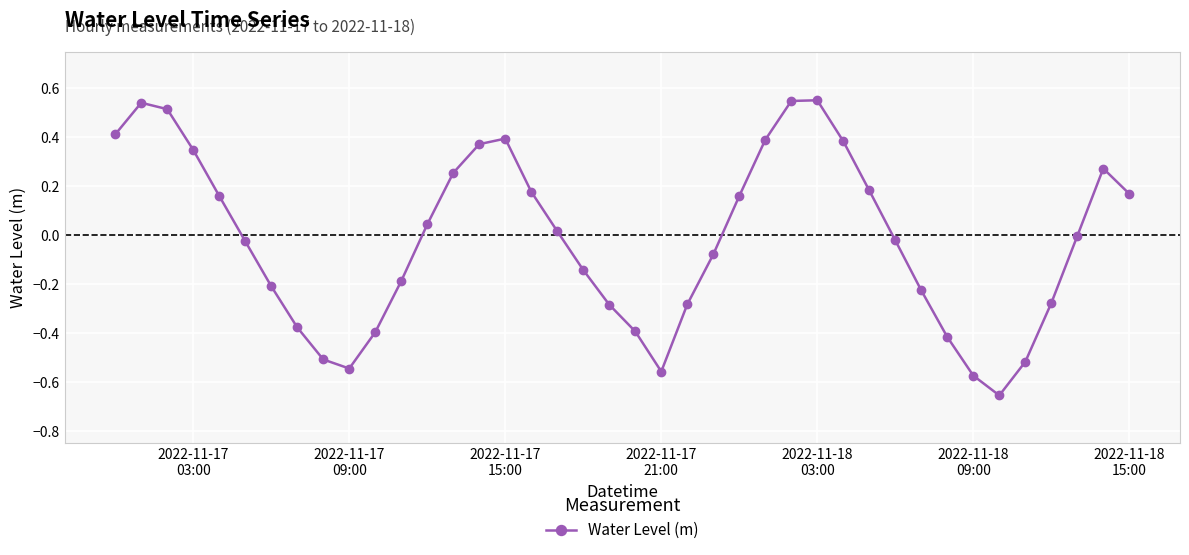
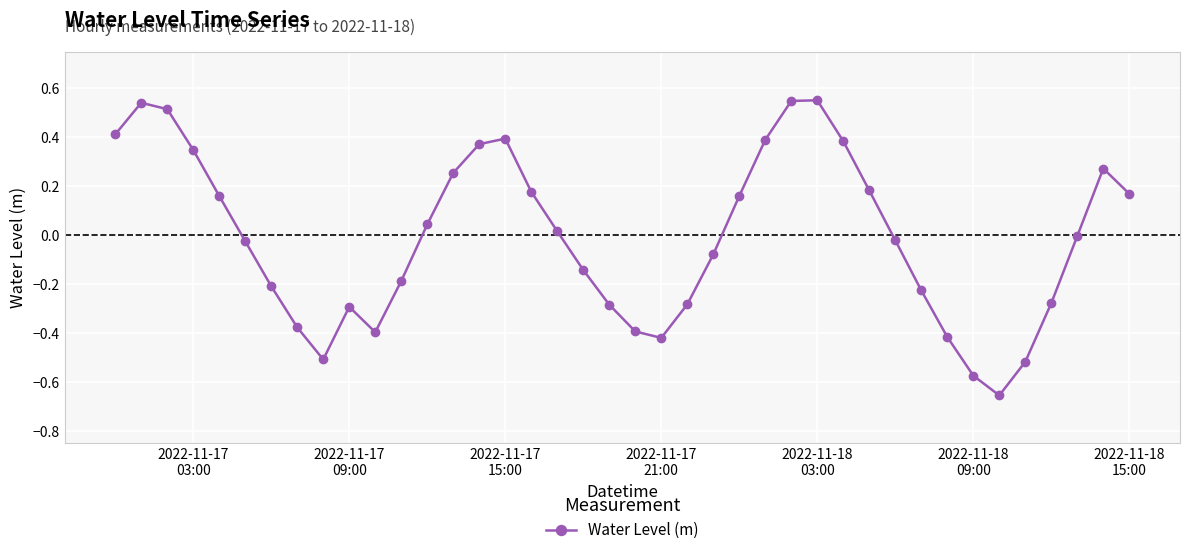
2022-11-17 09:00: -0.55 -> -0.29
2022-11-17 21:00: -0.56 -> -0.42
